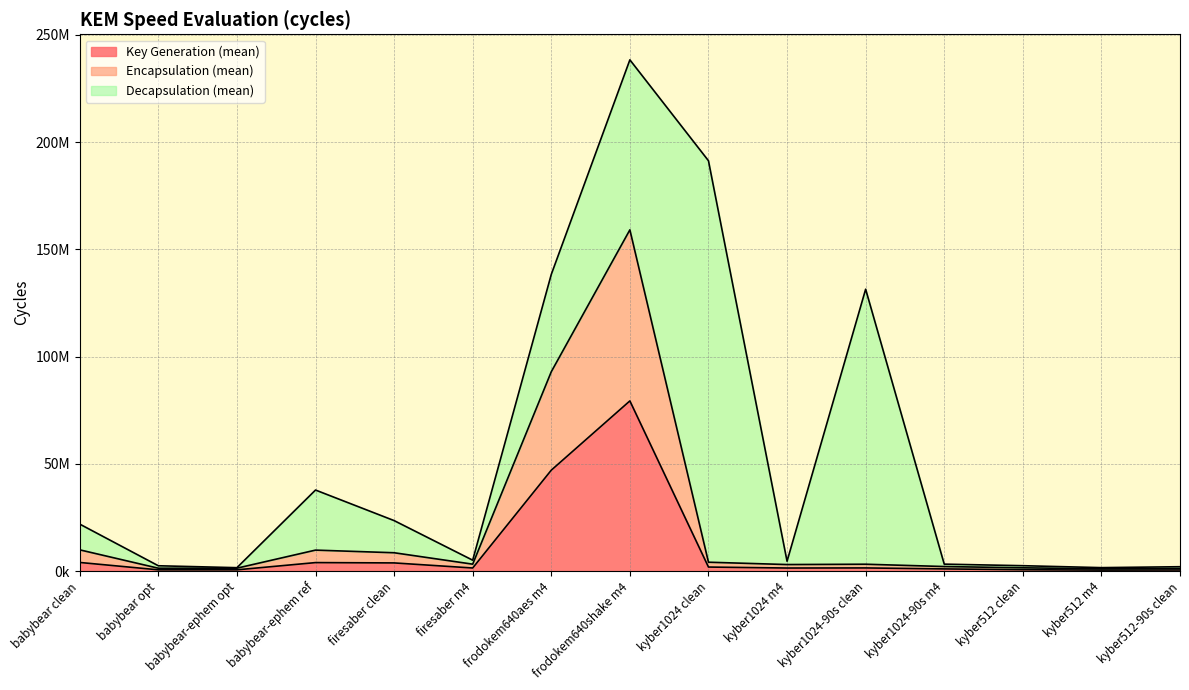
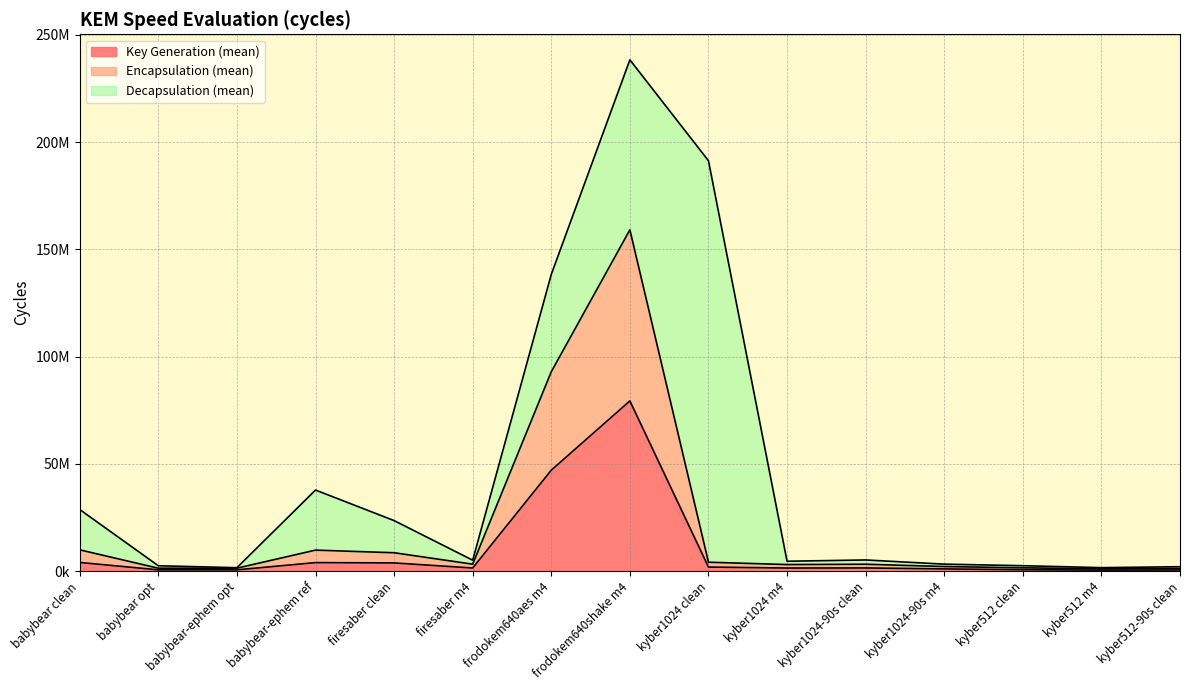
Decapsulation (mean), babybear clean: 12000000 -> 19000000
Decapsulation (mean), kyber1024-90s clean: 128000000 -> 2000000
